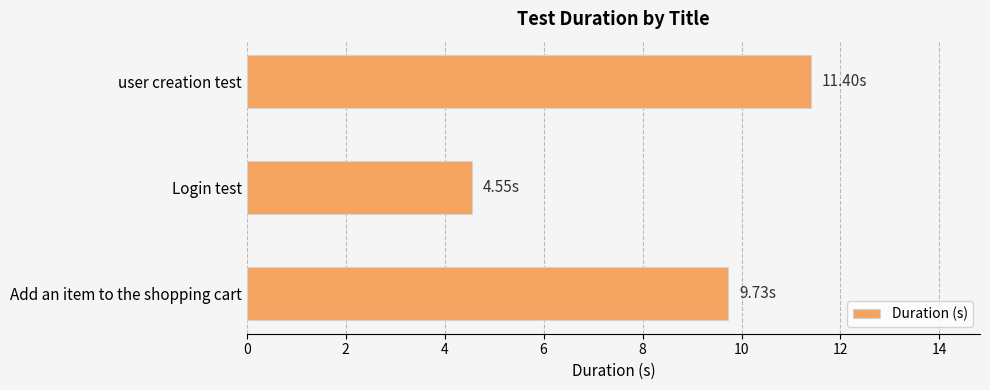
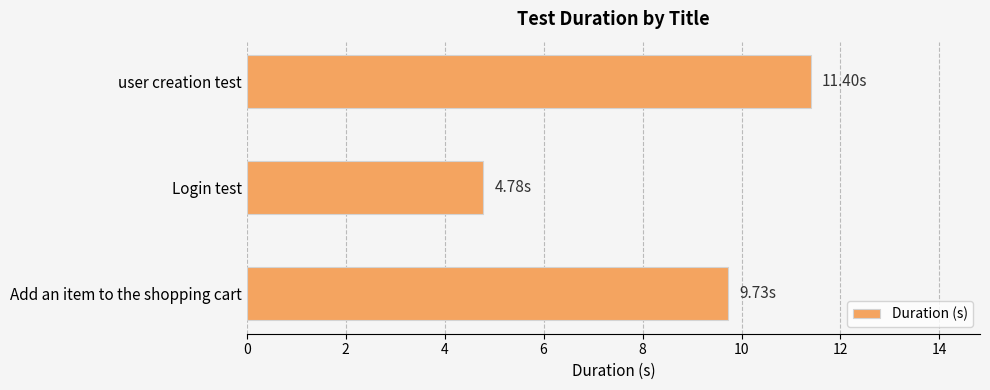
Login test: 4.55s -> 4.78s
